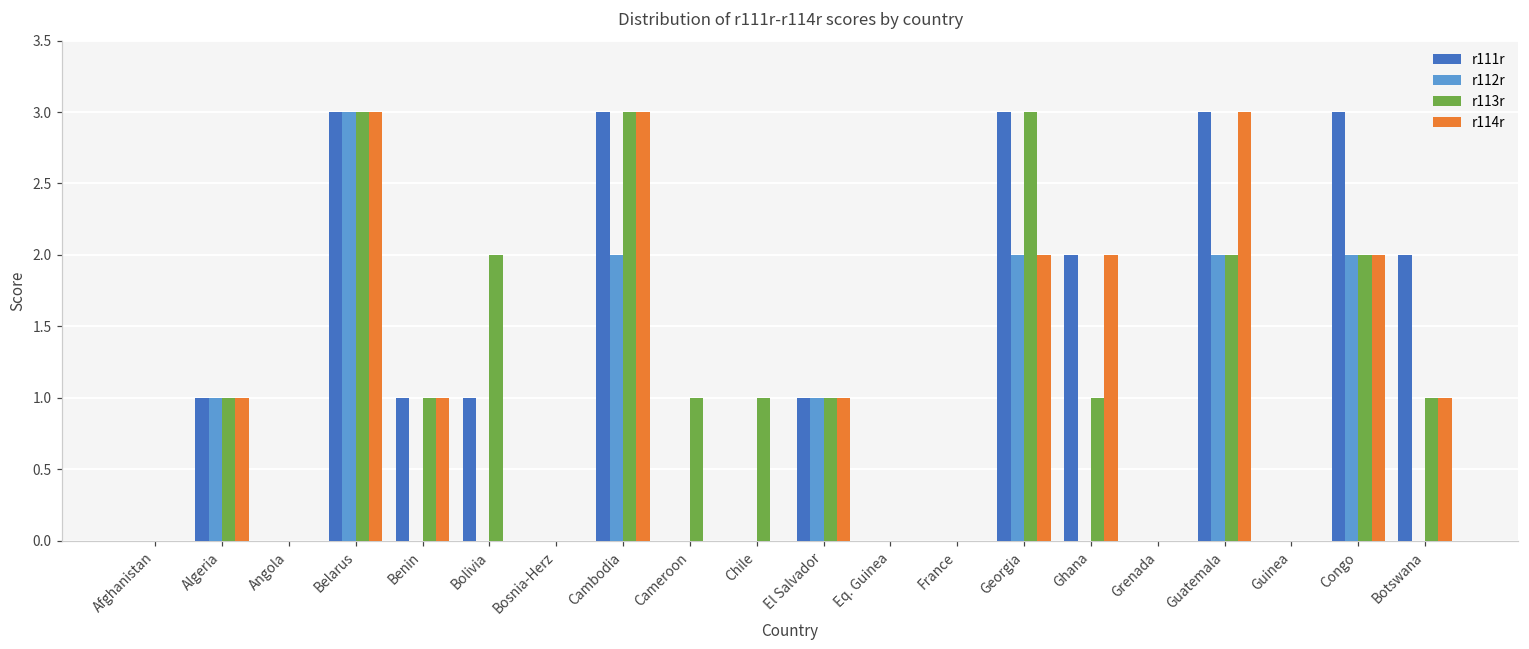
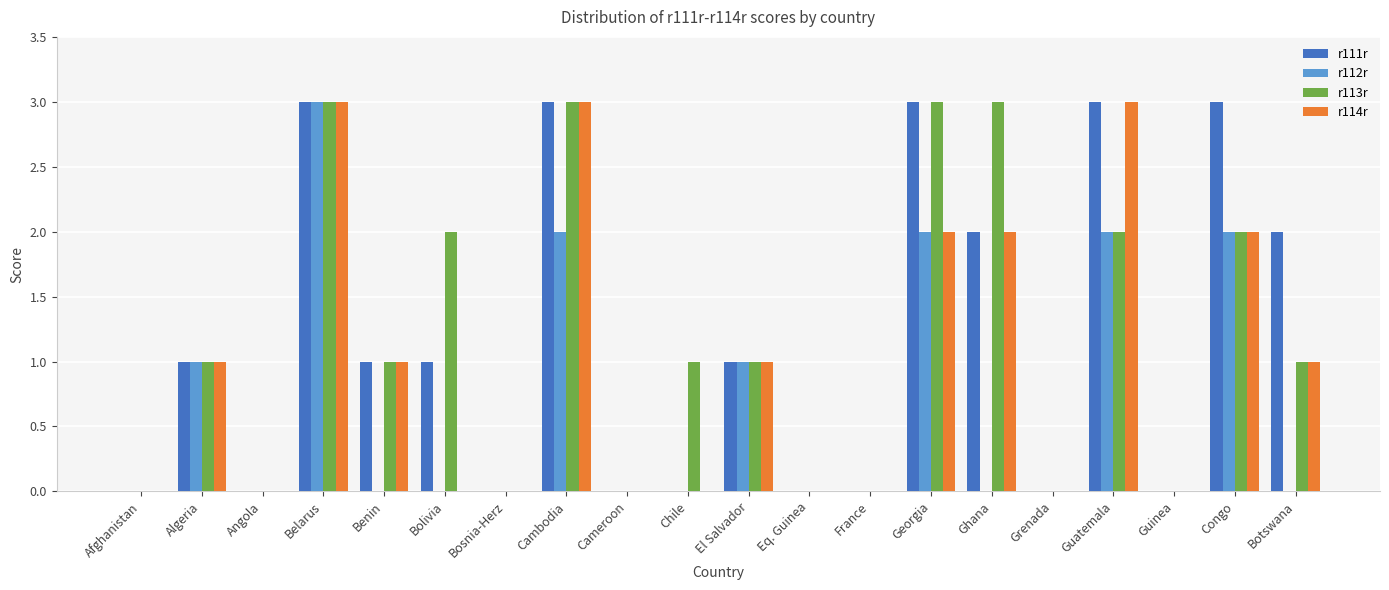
r113r, Cameroon: 1 -> 0
r113r, Ghana: 1 -> 3
